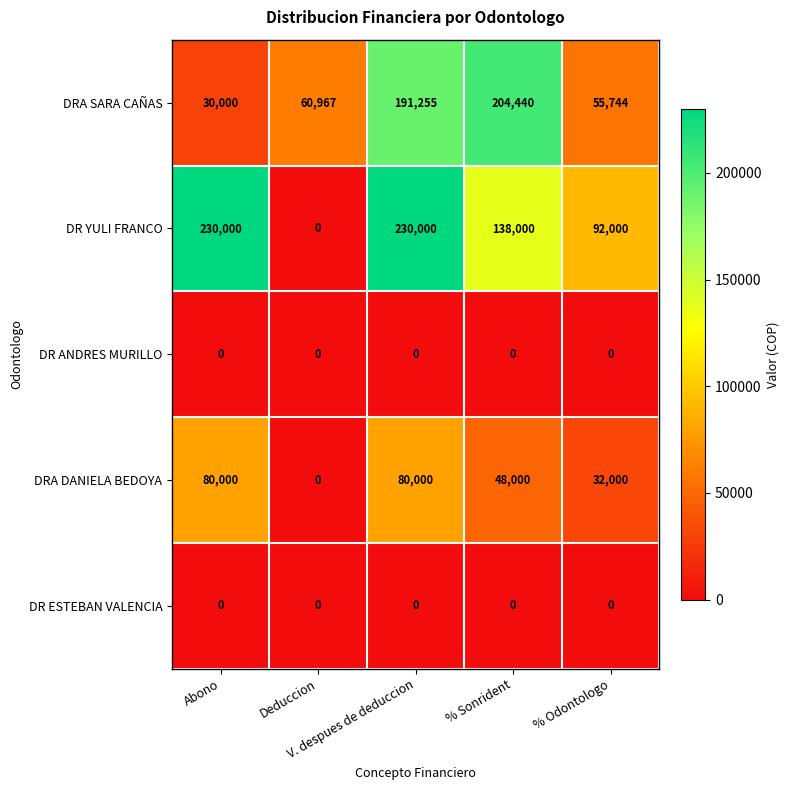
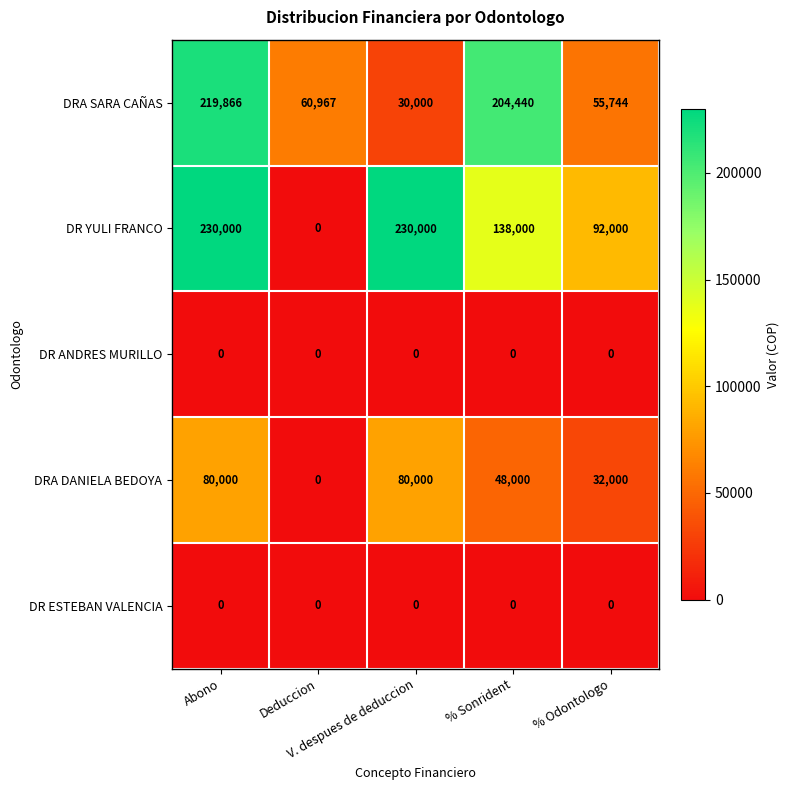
DRA SARA CAÑAS, Abono: 30,000 -> 219,866
DRA SARA CAÑAS, V. despues de deduccion: 191,255 -> 30,000
